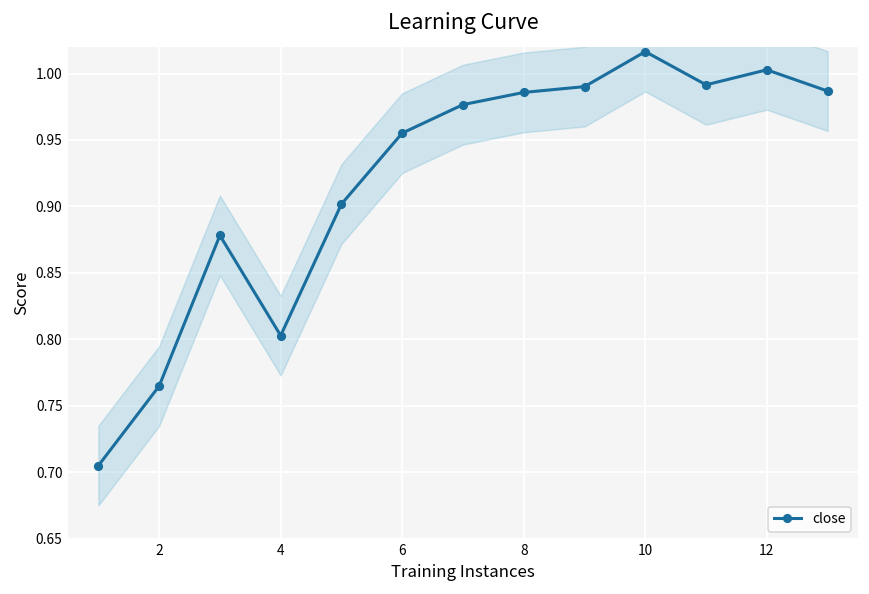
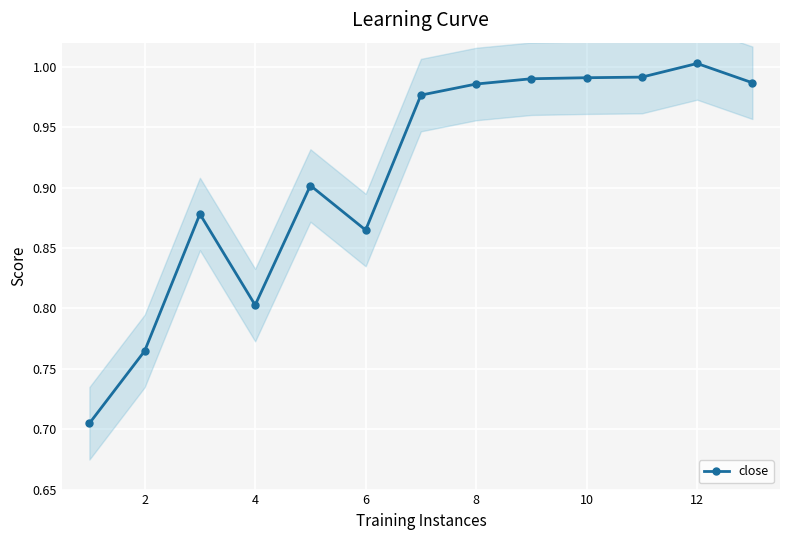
close, 6: 0.955 -> 0.865
close, 10: 1.016 -> 0.991
